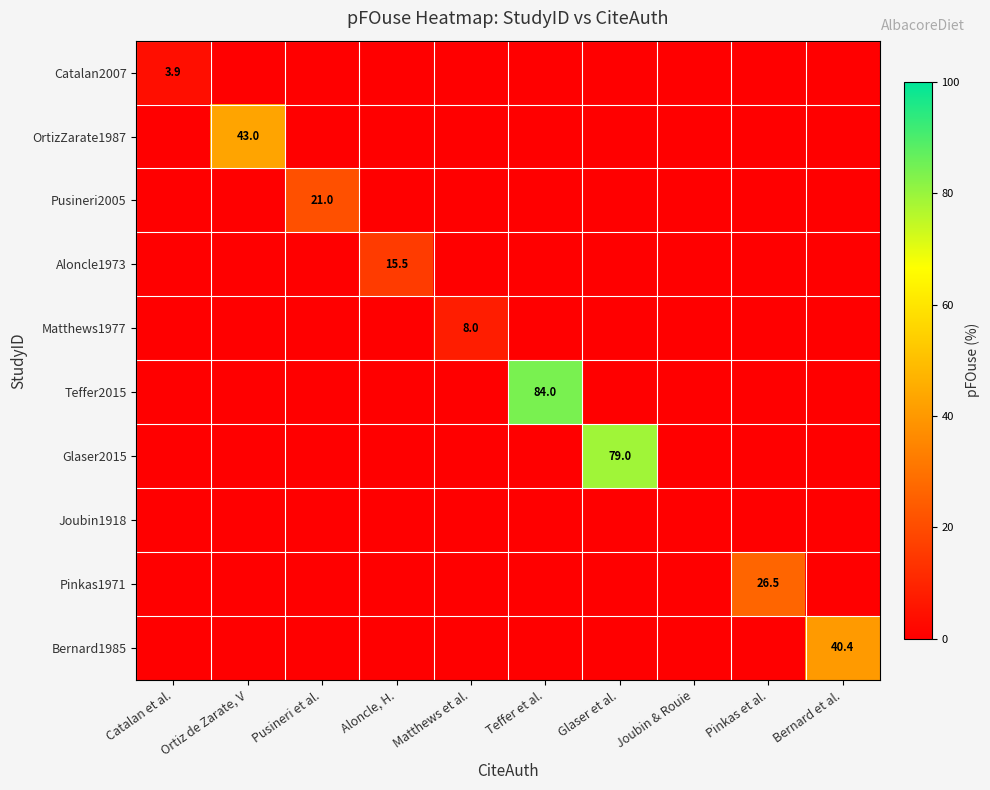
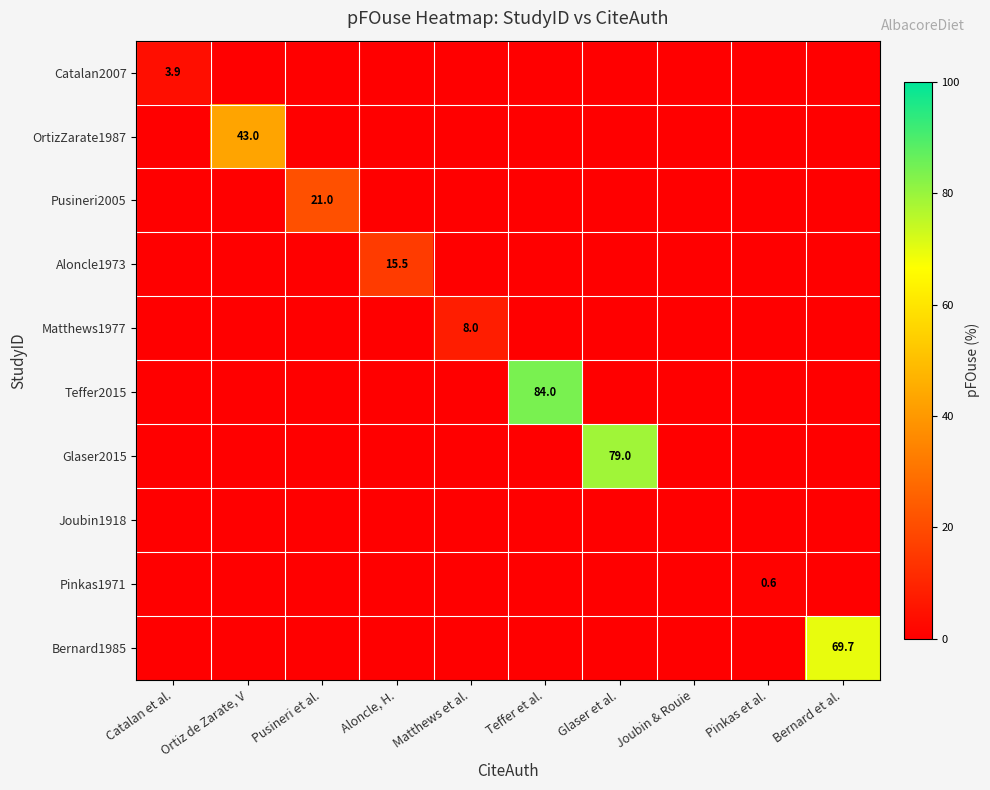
Pinkas1971, Pinkas et al.: 26.5 -> 0.6
Bernard1985, Bernard et al.: 40.4 -> 69.7
